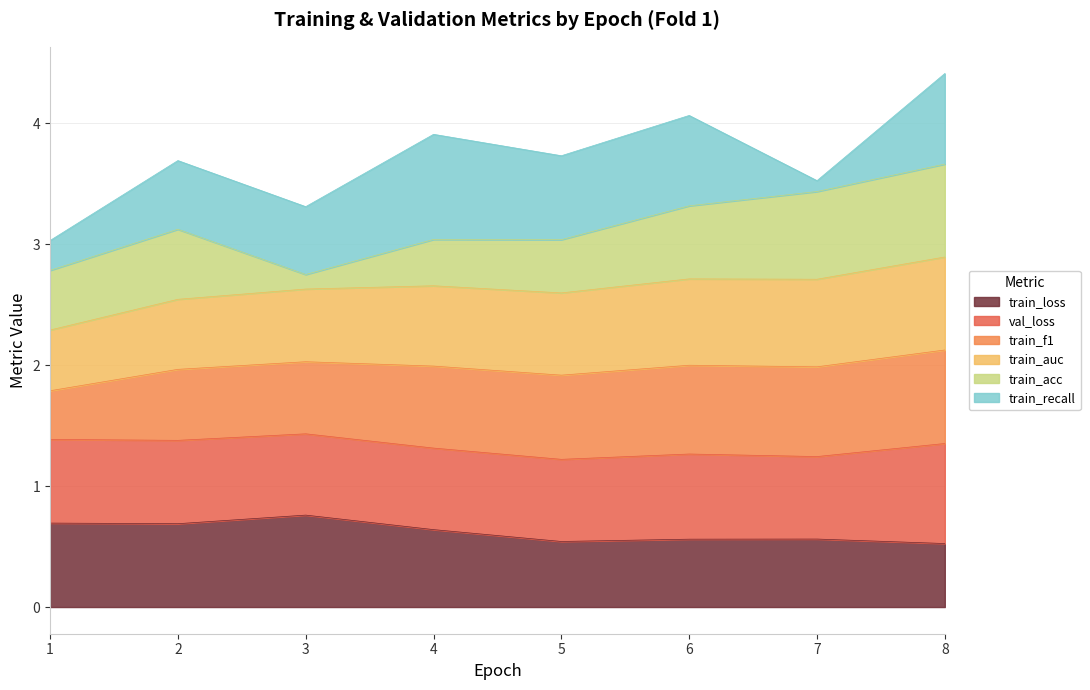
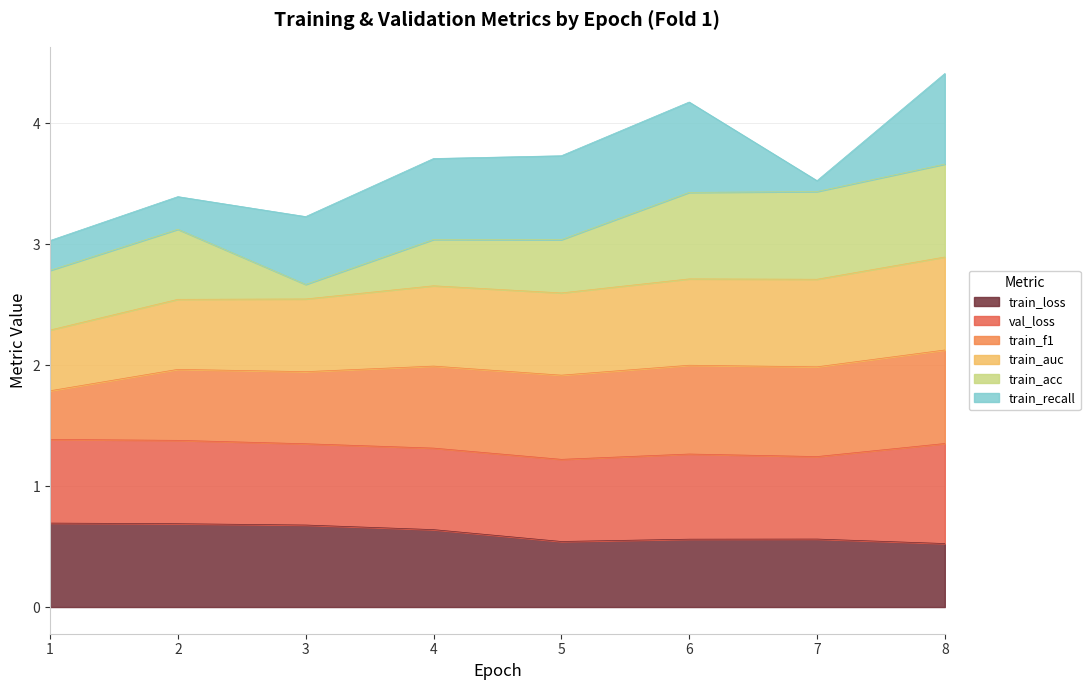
train_recall, 2: 0.57 -> 0.27
train_loss, 3: 0.76 -> 0.68
train_recall, 4: 0.87 -> 0.67
train_acc, 6: 0.60 -> 0.71
